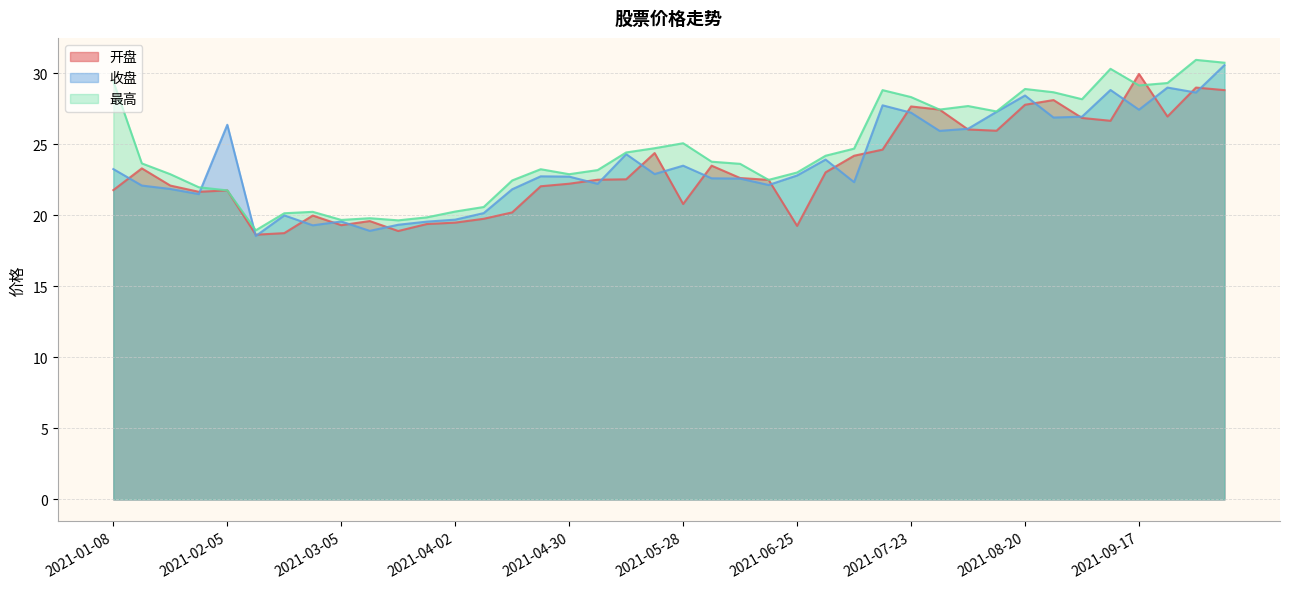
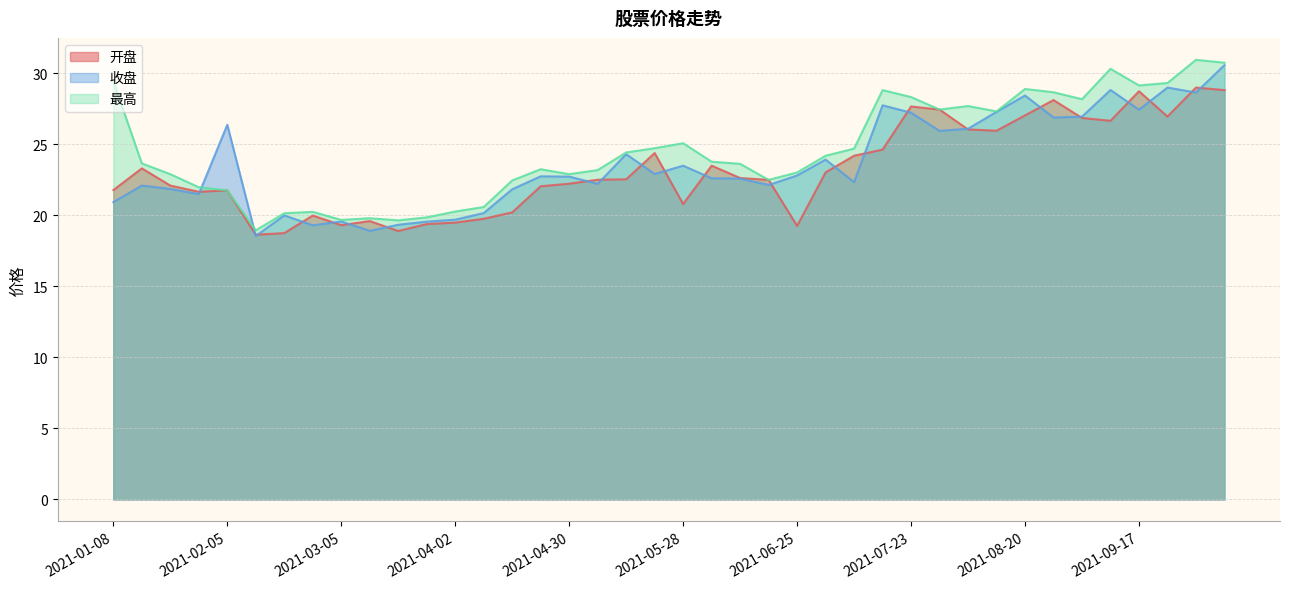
收盘, 2021-01-08: 23.3 -> 20.9
开盘, 2021-08-20: 27.8 -> 27.0
开盘, 2021-09-17: 30.0 -> 28.7
